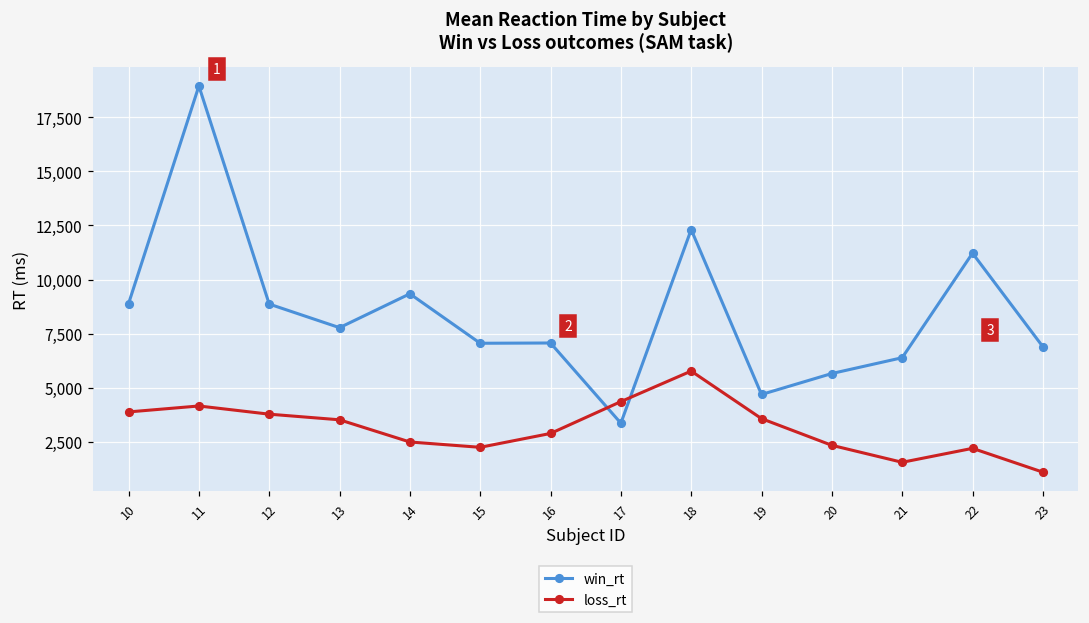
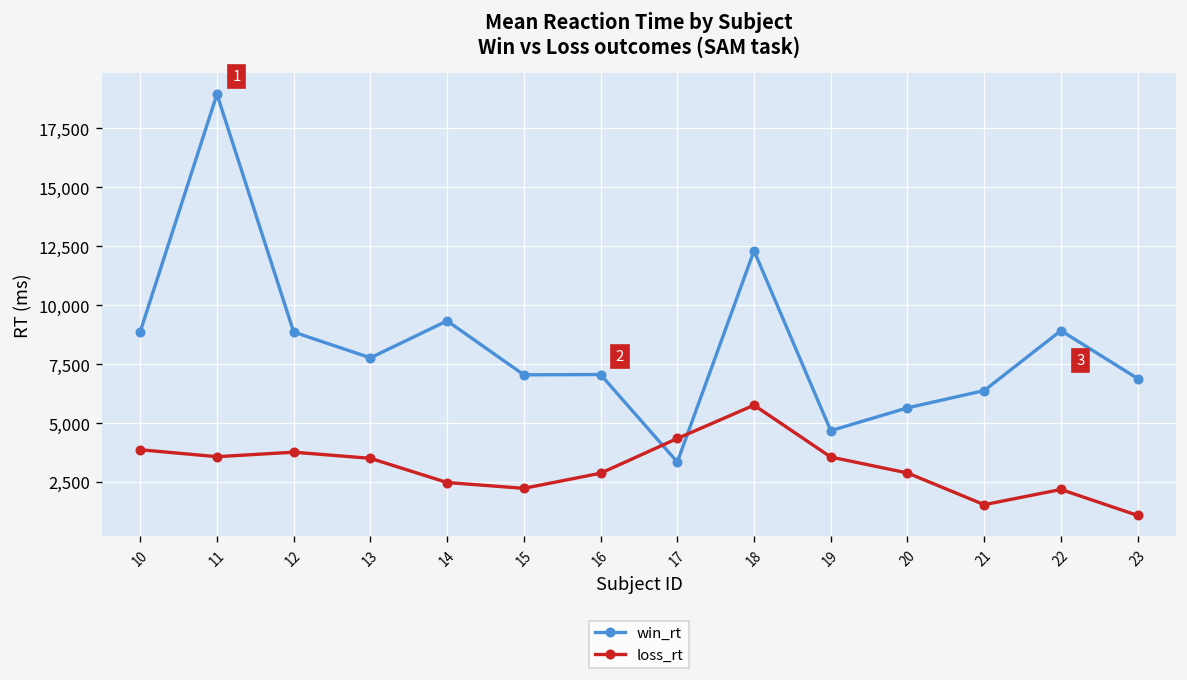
loss_rt, 11: 4,200 -> 3,600
loss_rt, 20: 2,300 -> 2,900
win_rt, 22: 11,200 -> 8,900
